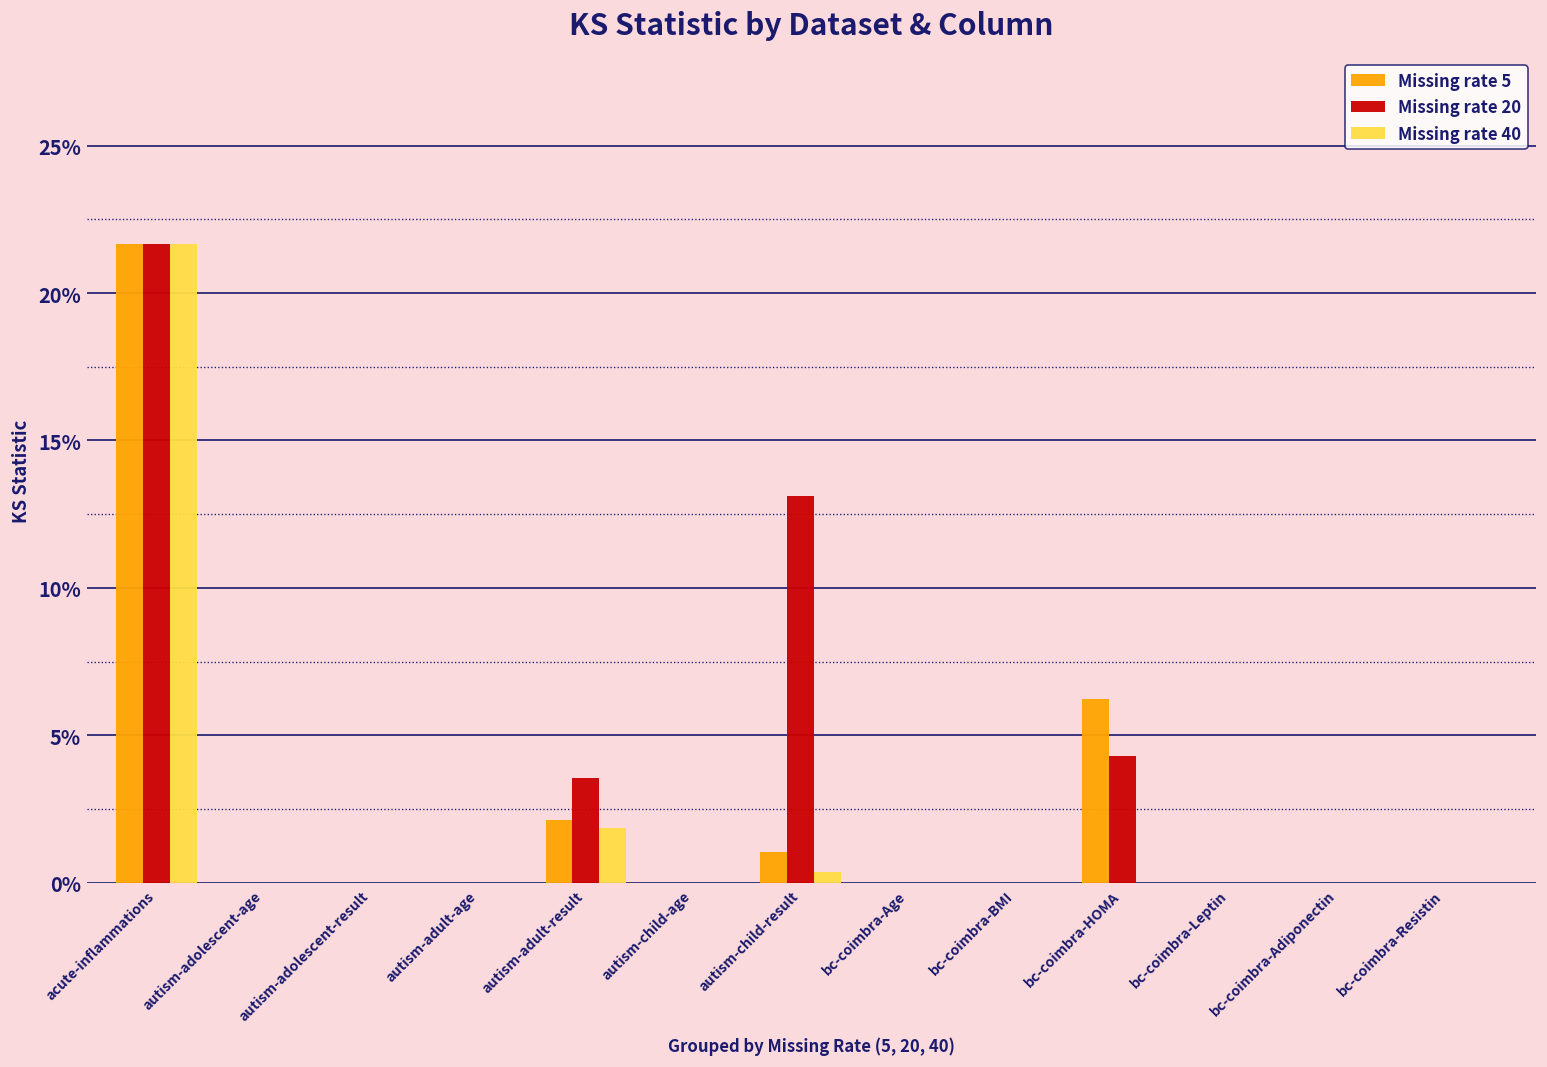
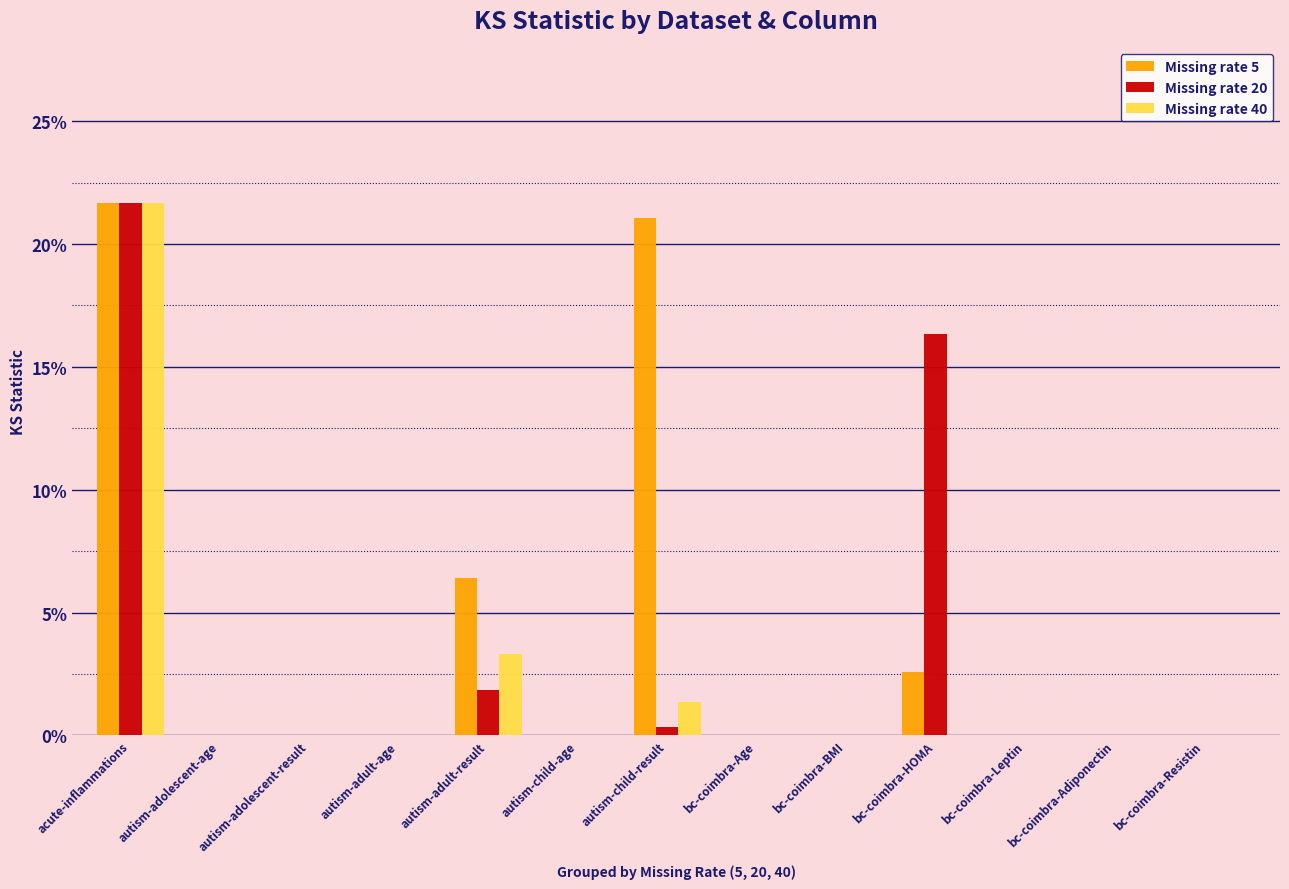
Missing rate 5, autism-adult-result: 2.1% -> 6.4%
Missing rate 20, autism-adult-result: 3.6% -> 1.8%
Missing rate 40, autism-adult-result: 1.8% -> 3.3%
Missing rate 5, autism-child-result: 1.0% -> 21.1%
Missing rate 20, autism-child-result: 13.1% -> 0.4%
Missing rate 40, autism-child-result: 0.4% -> 1.4%
Missing rate 5, bc-coimbra-HOMA: 6.2% -> 2.6%
Missing rate 20, bc-coimbra-HOMA: 4.3% -> 16.3%
